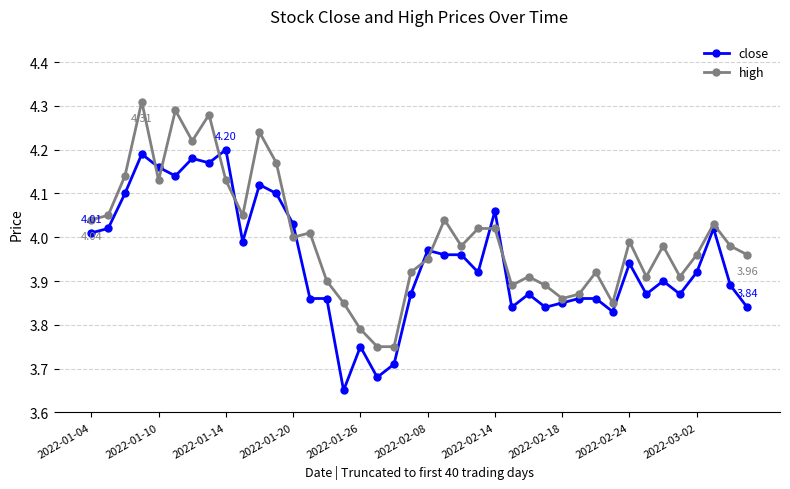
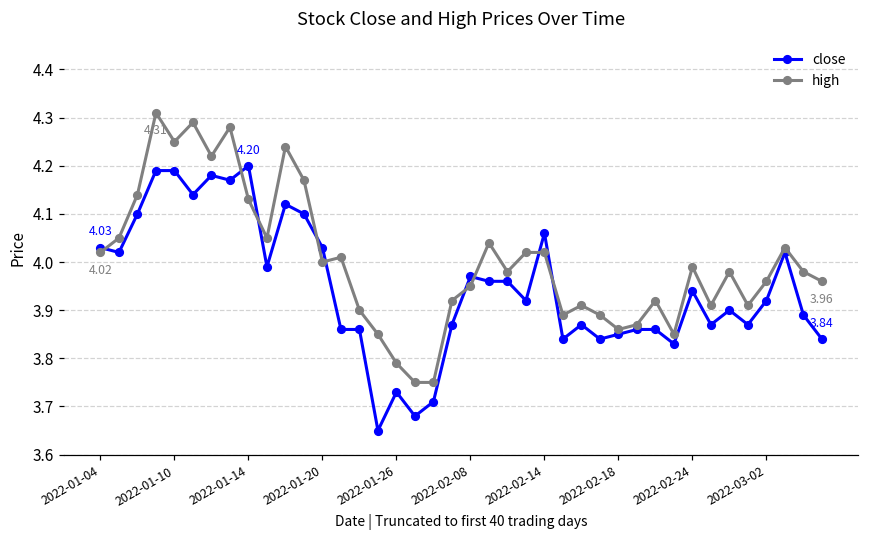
close, 2022-01-04: 4.01 -> 4.03
high, 2022-01-04: 4.04 -> 4.02
close, 2022-01-10: 4.16 -> 4.19
high, 2022-01-10: 4.13 -> 4.25
close, 2022-01-26: 3.75 -> 3.73
